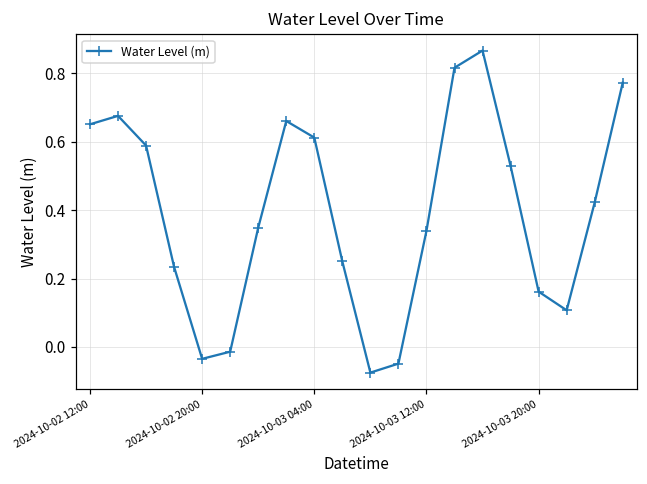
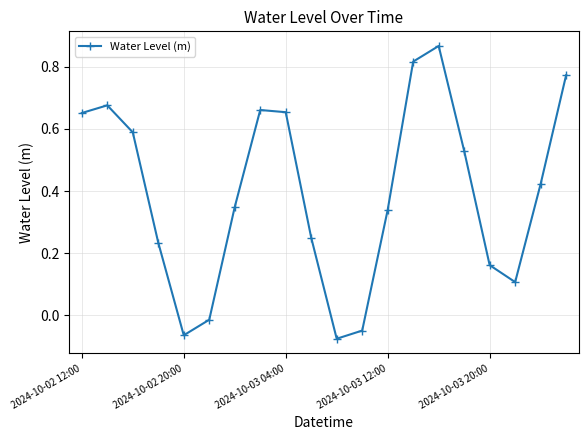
2024-10-02 20:00: -0.03 -> -0.06
2024-10-03 04:00: 0.61 -> 0.65
